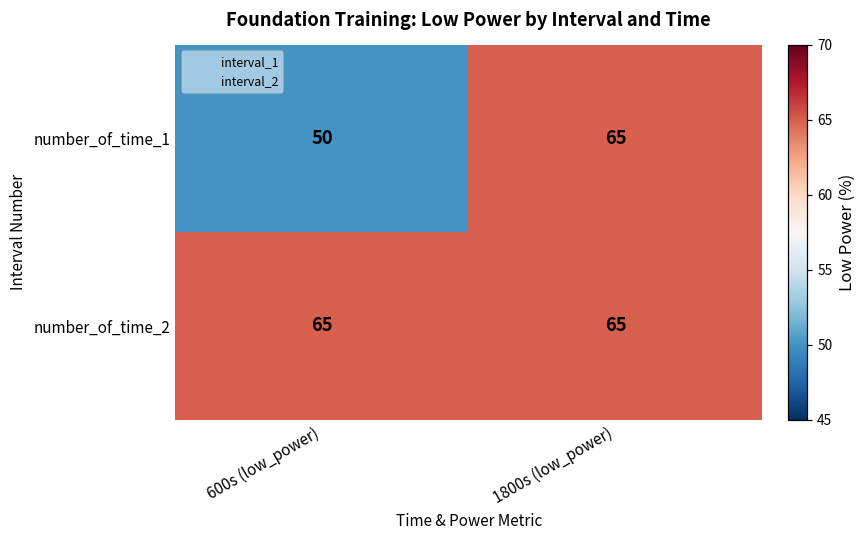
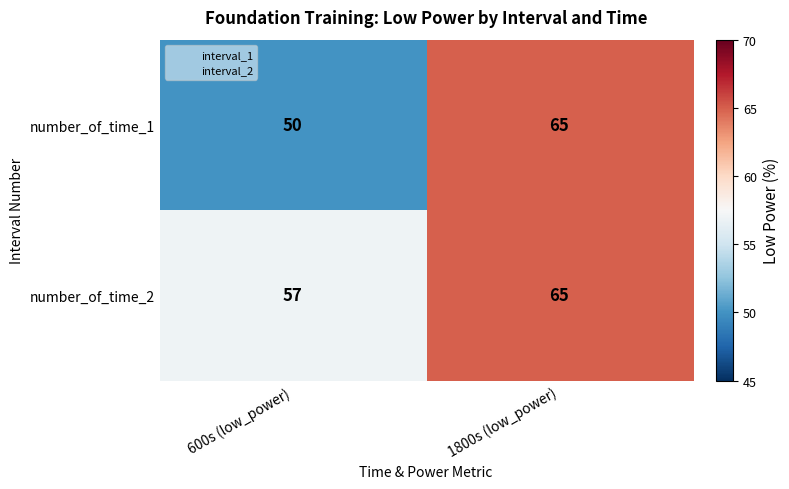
number_of_time_2, 600s (low_power): 65 -> 57
